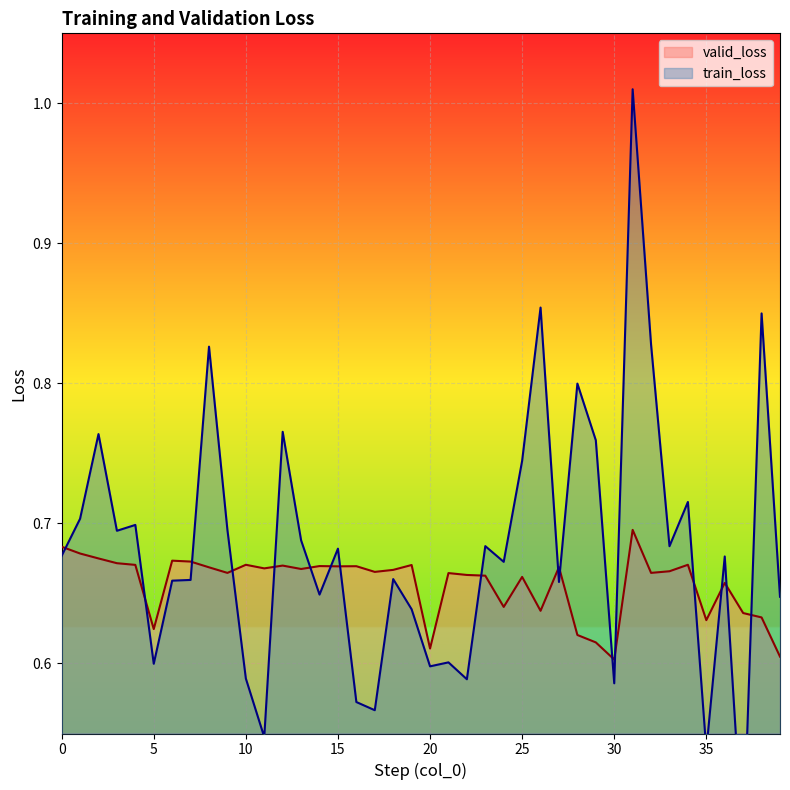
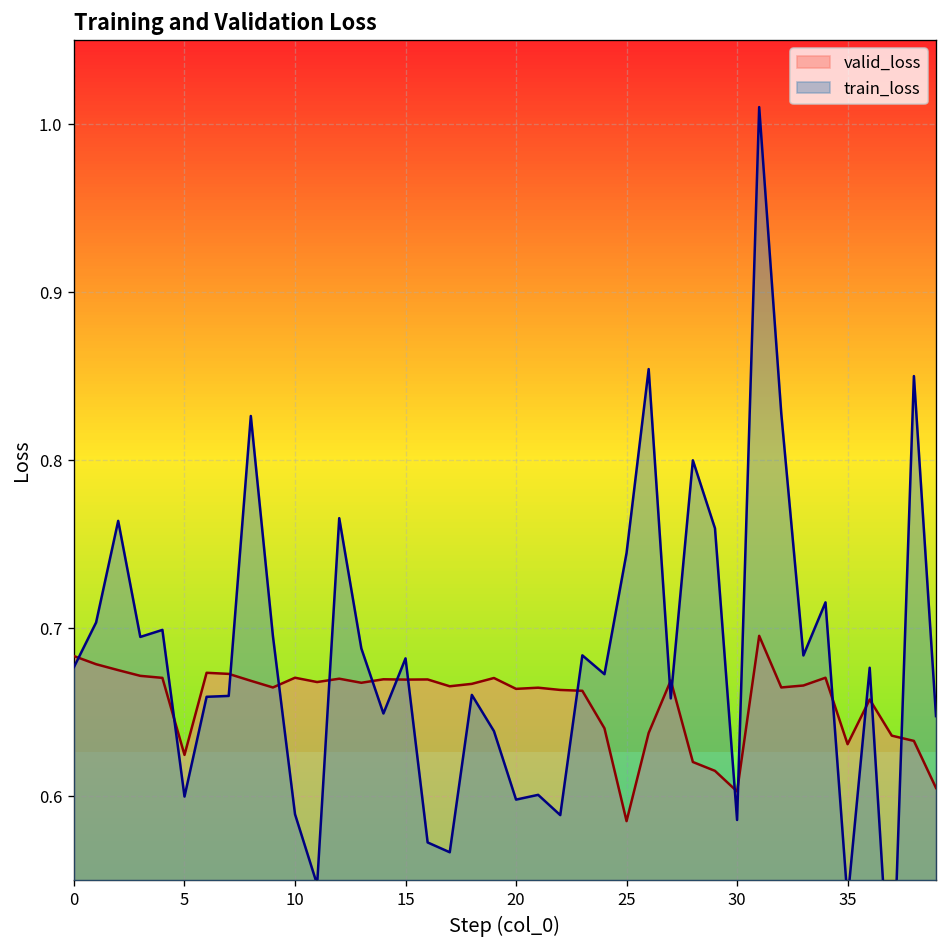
valid_loss, 20: 0.611 -> 0.664
valid_loss, 25: 0.662 -> 0.585
